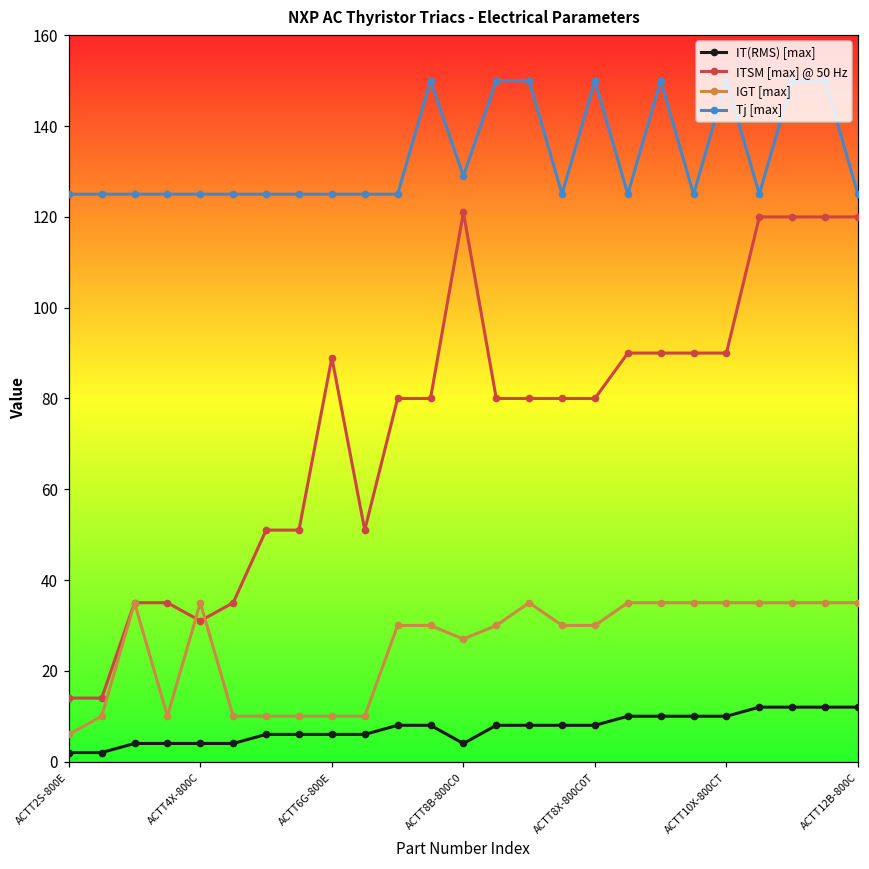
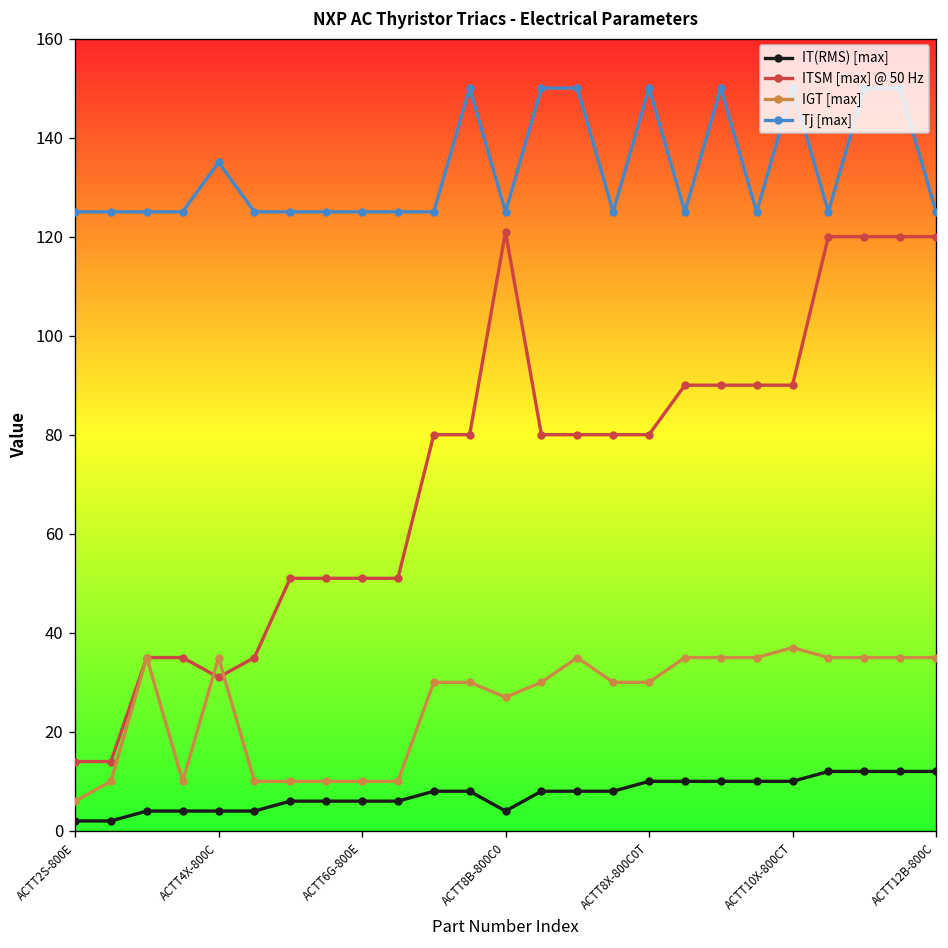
Tj [max], ACTT4X-800C: 125 -> 135
ITSM [max] @ 50 Hz, ACTT6G-800E: 89 -> 51
Tj [max], ACTT8B-800C0: 129 -> 125
IT(RMS) [max], ACTT8X-800C0T: 8 -> 10
IGT [max], ACTT10X-800CT: 35 -> 37
